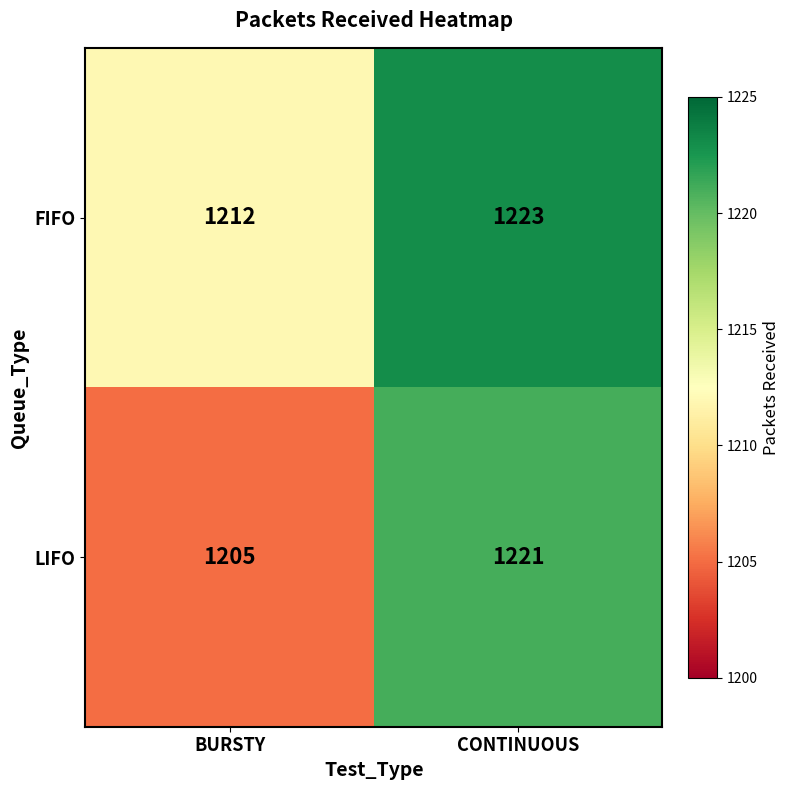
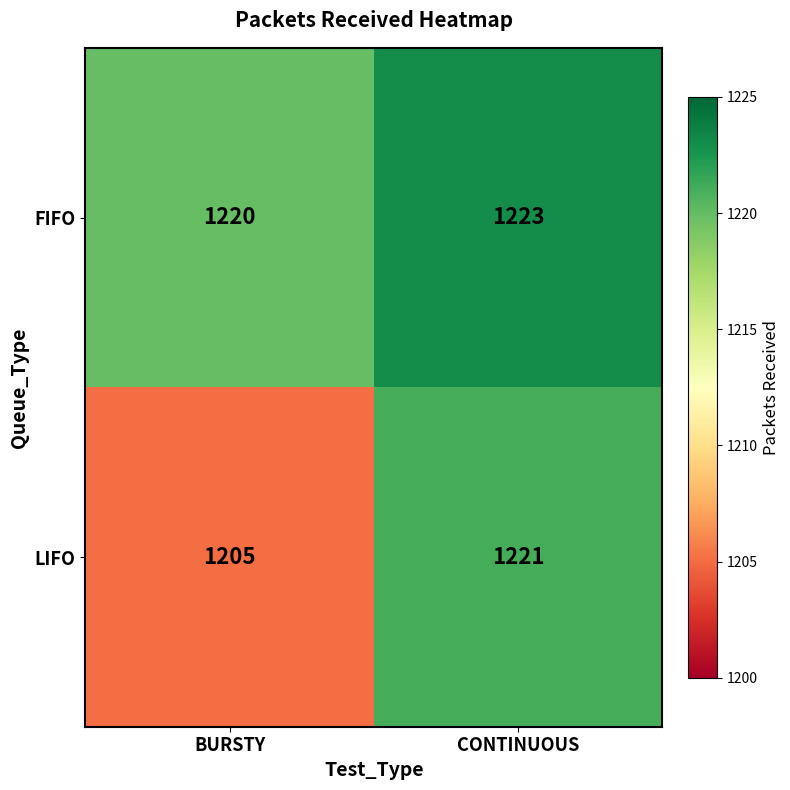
FIFO, BURSTY: 1212 -> 1220
